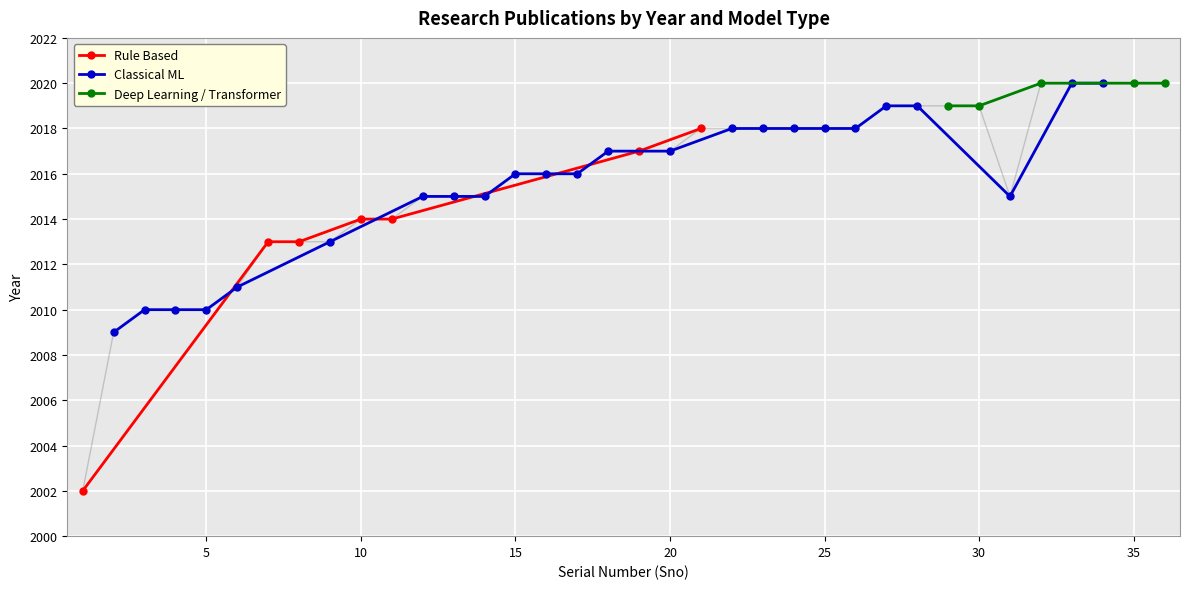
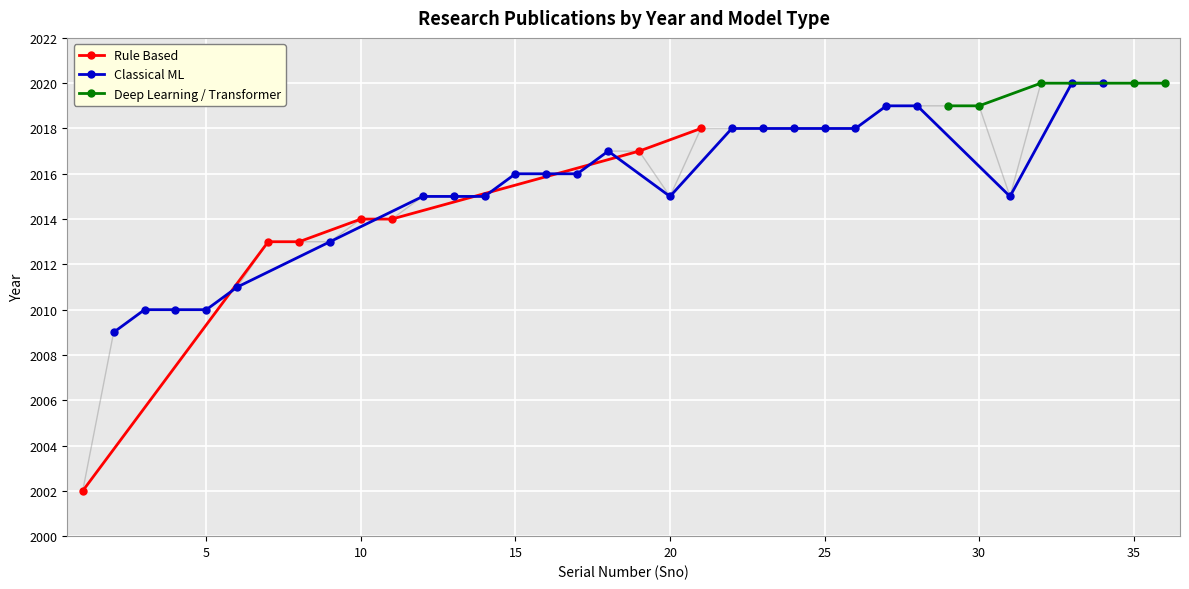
Classical ML, 20: 2017 -> 2015
